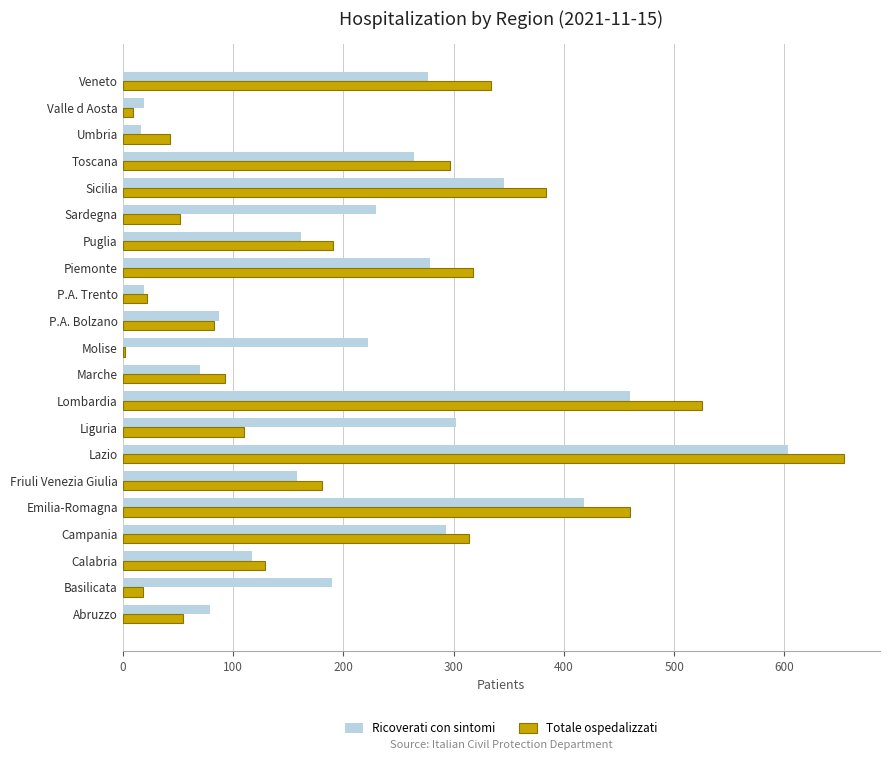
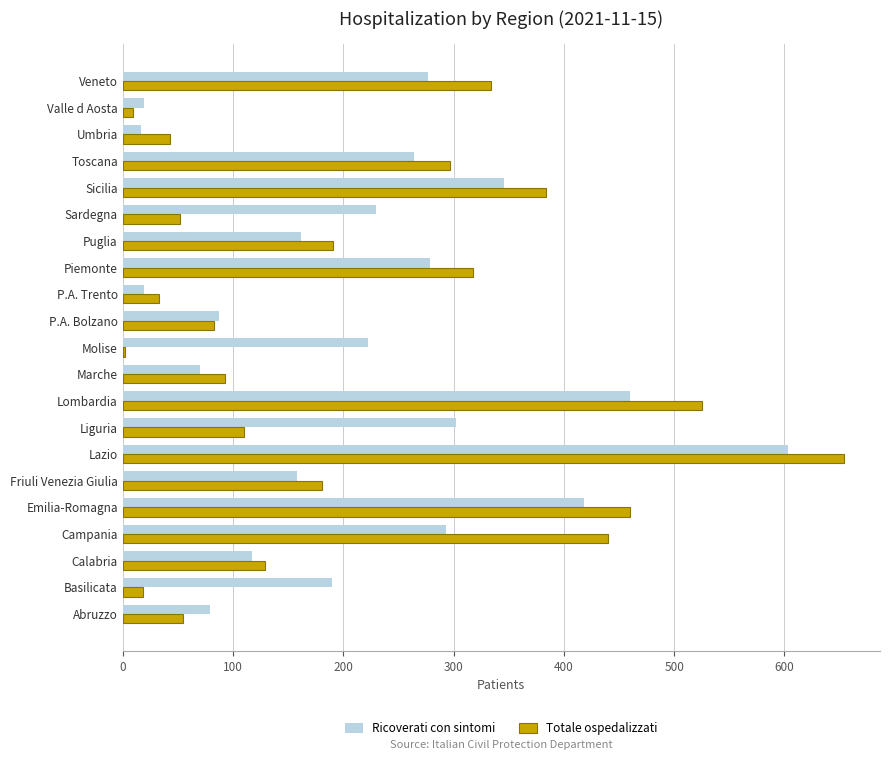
Totale ospedalizzati, P.A. Trento: 22 -> 33
Totale ospedalizzati, Campania: 314 -> 440
